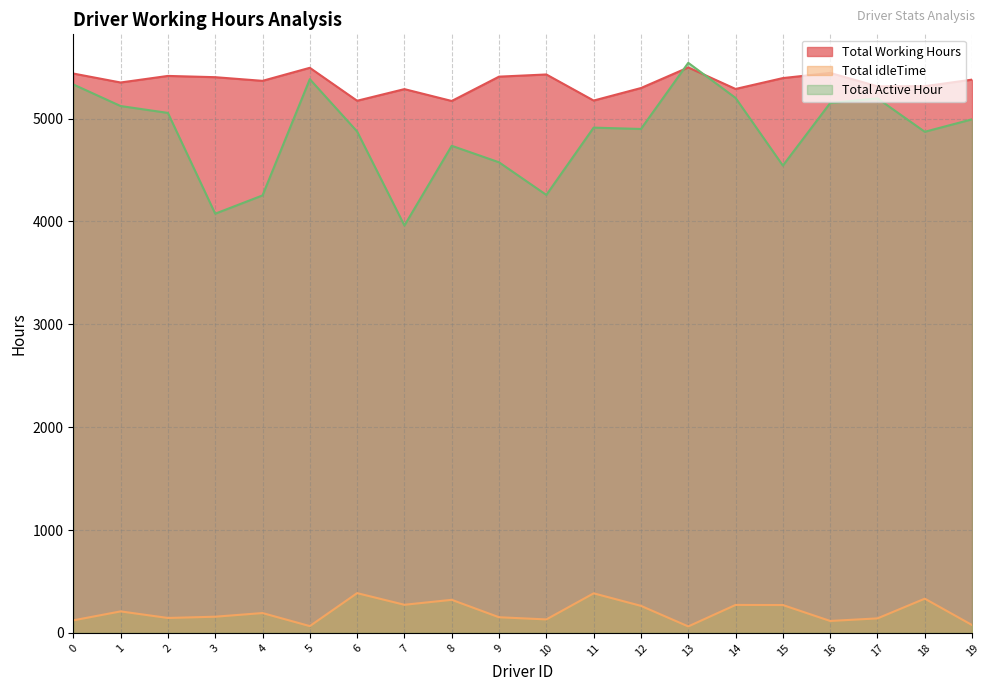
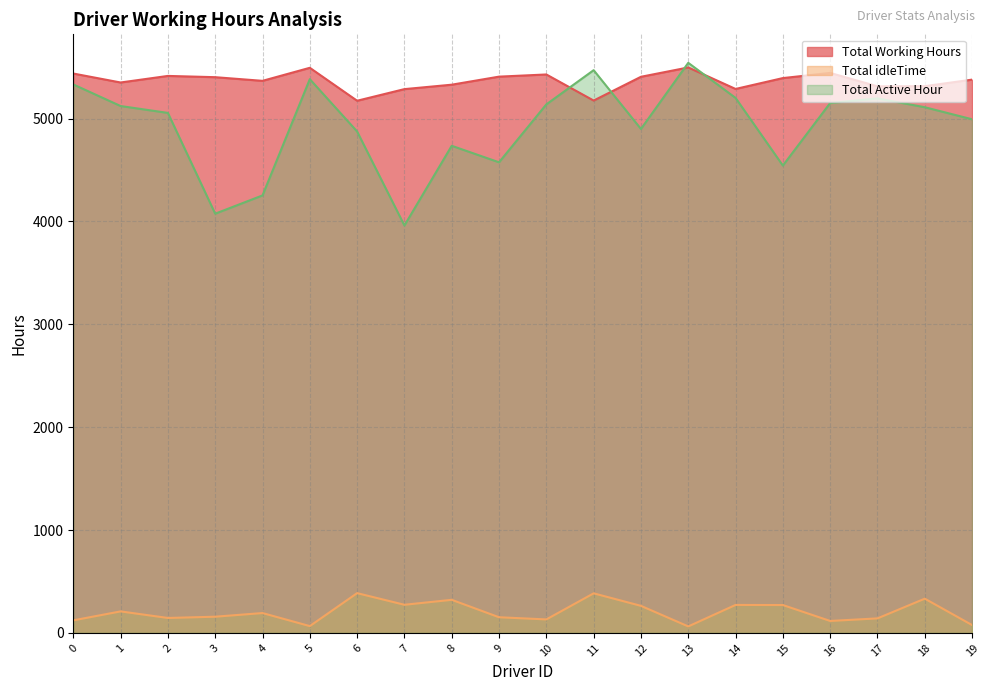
Total Working Hours, 8: 5170 -> 5330
Total Active Hour, 10: 4260 -> 5140
Total Active Hour, 11: 4910 -> 5470
Total Working Hours, 12: 5300 -> 5410
Total Active Hour, 18: 4870 -> 5110
